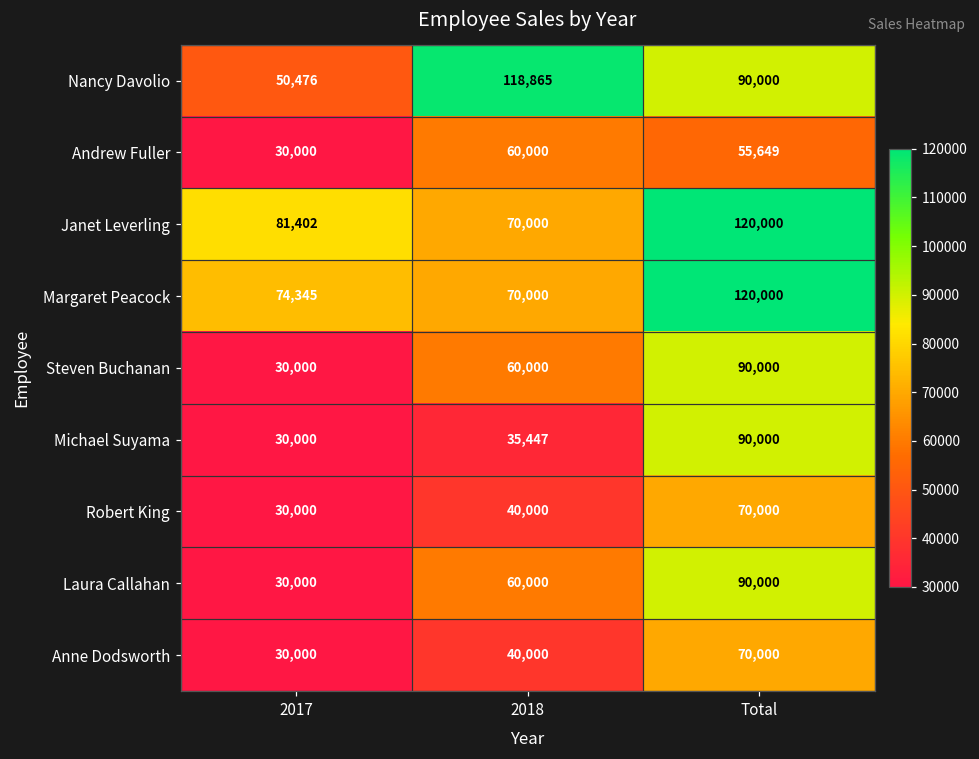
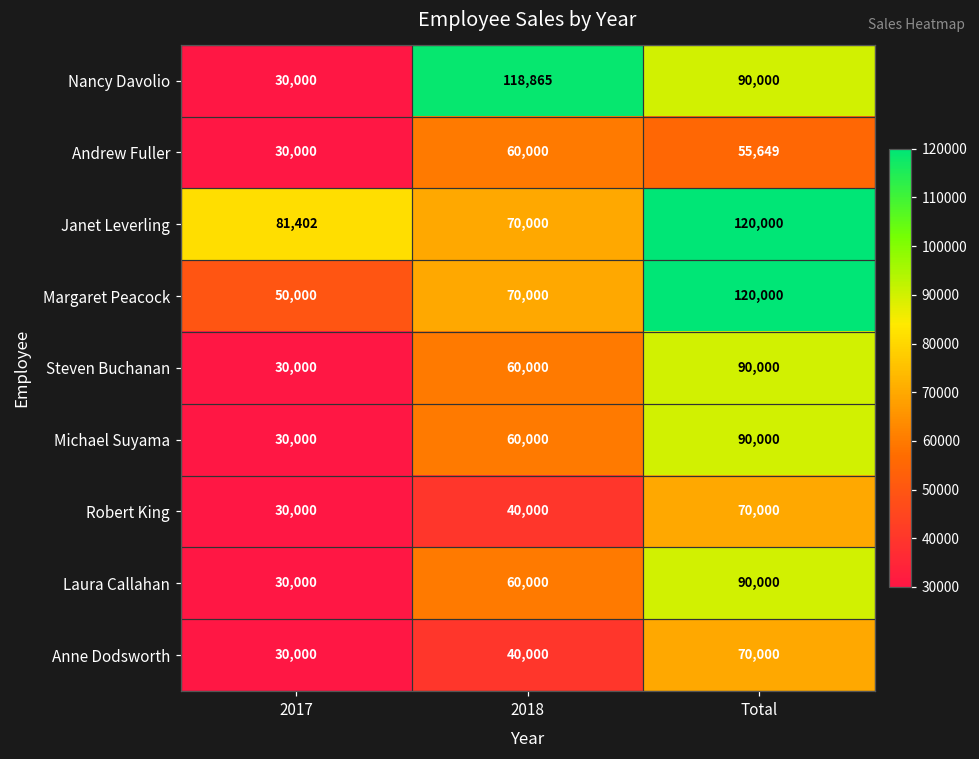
Nancy Davolio, 2017: 50,476 -> 30,000
Margaret Peacock, 2017: 74,345 -> 50,000
Michael Suyama, 2018: 35,447 -> 60,000
